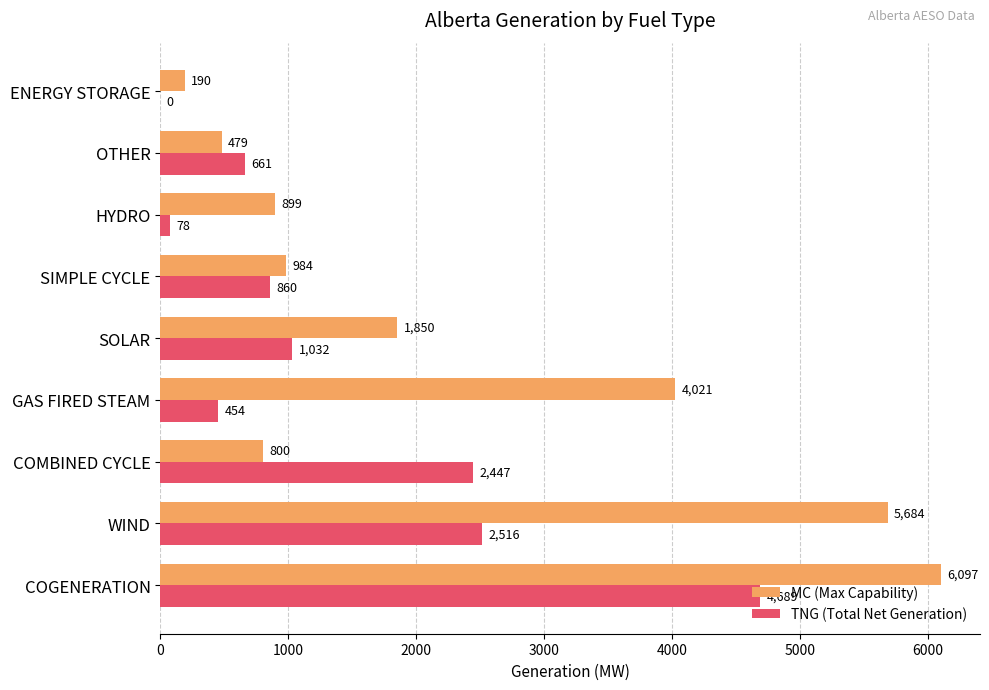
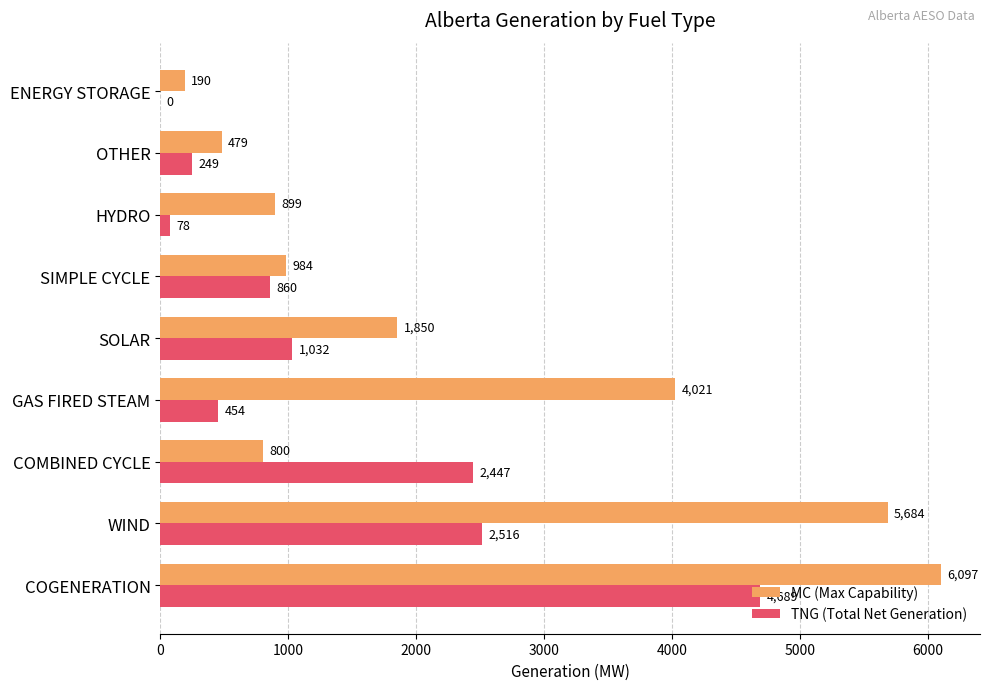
TNG (Total Net Generation), OTHER: 661 -> 249
